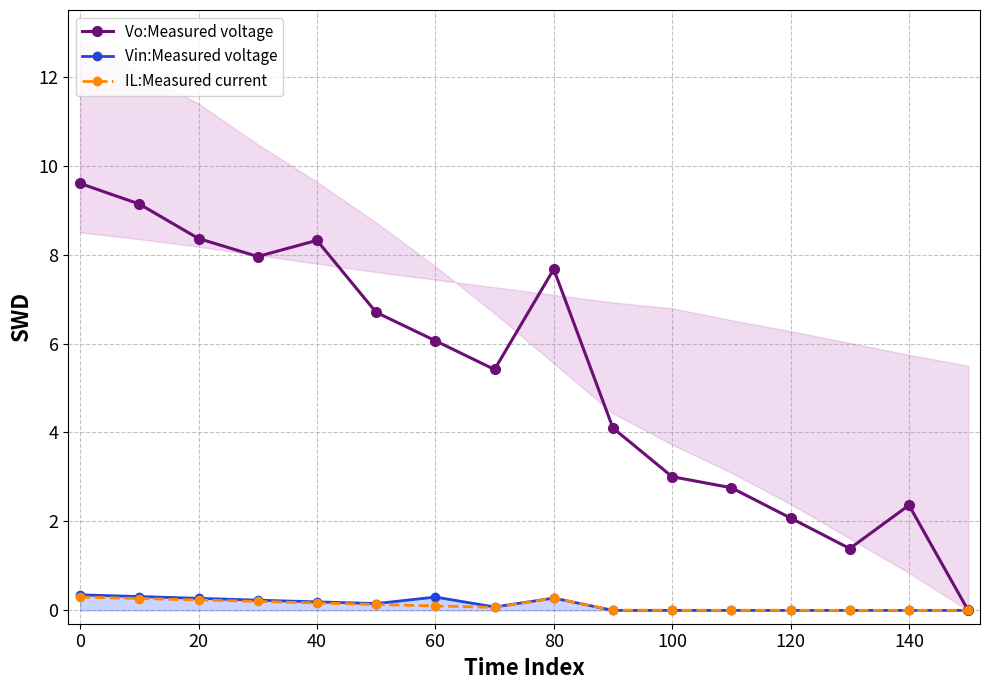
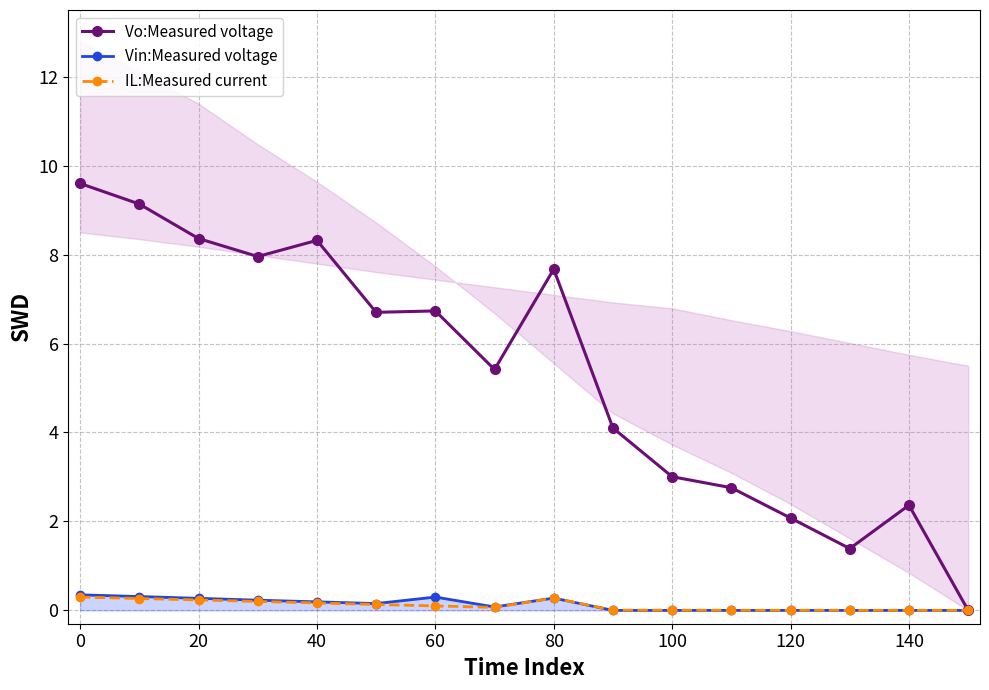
Vo:Measured voltage, 60: 6.1 -> 6.7
